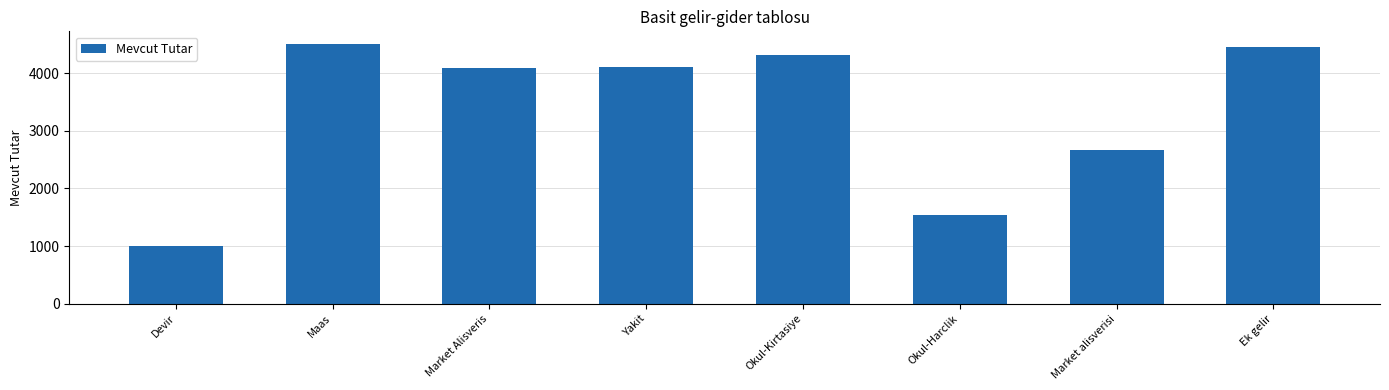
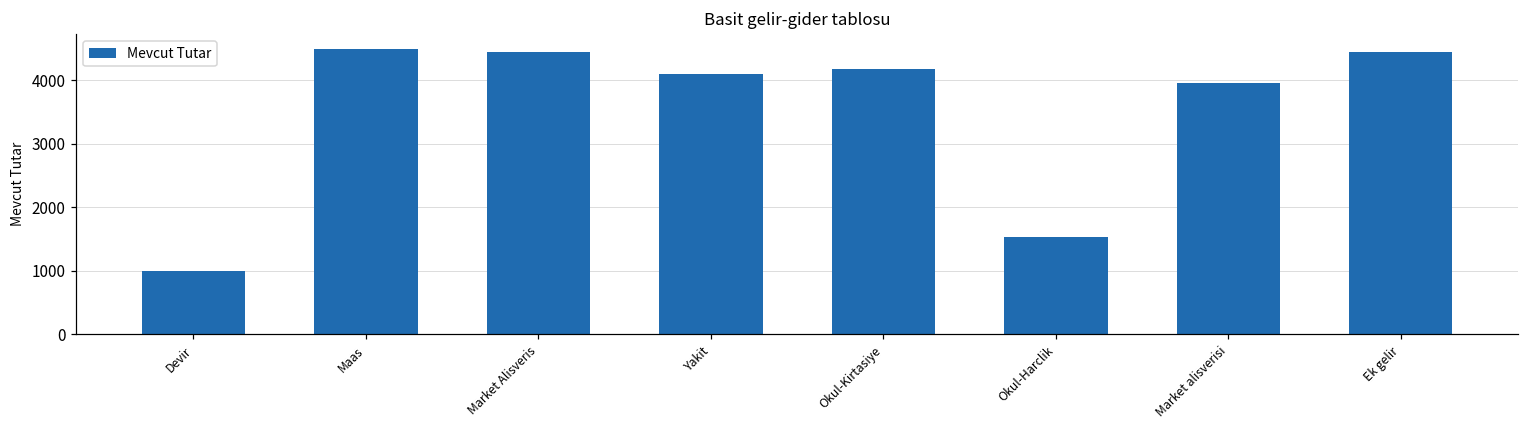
Market Alisveris: 4100 -> 4500
Okul-Kirtasiye: 4300 -> 4200
Market alisverisi: 2700 -> 4000
